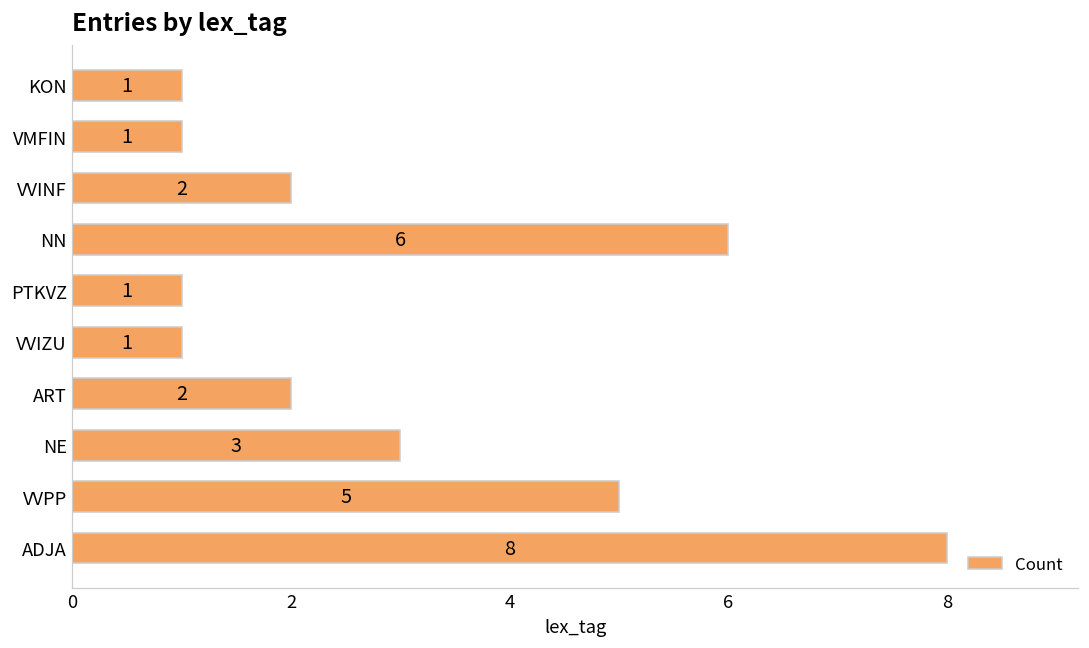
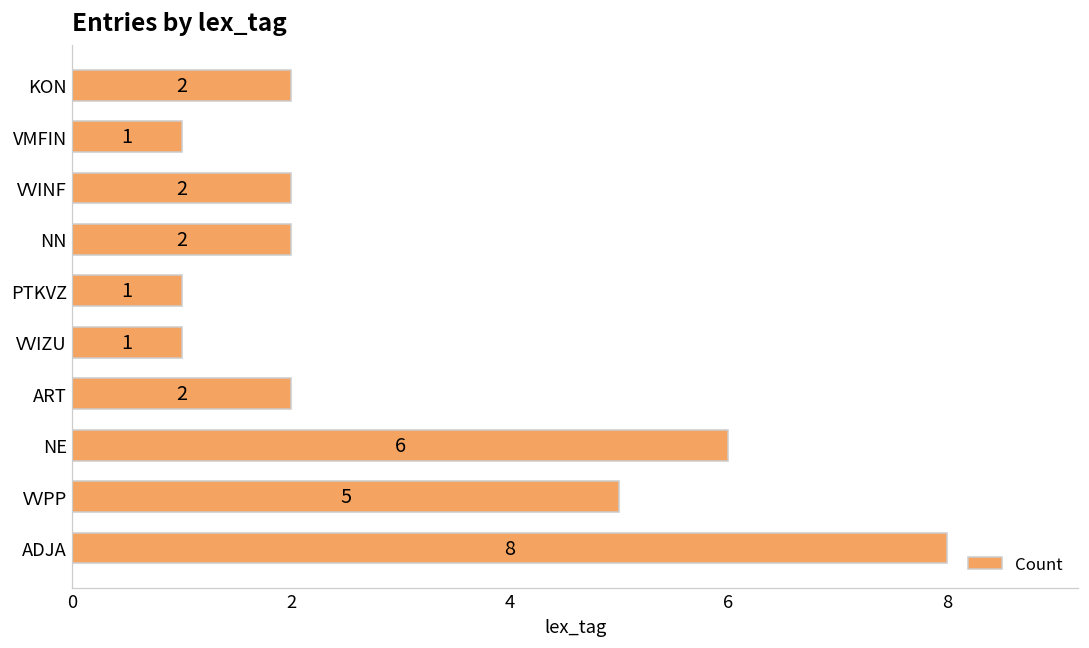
KON: 1 -> 2
NN: 6 -> 2
NE: 3 -> 6
